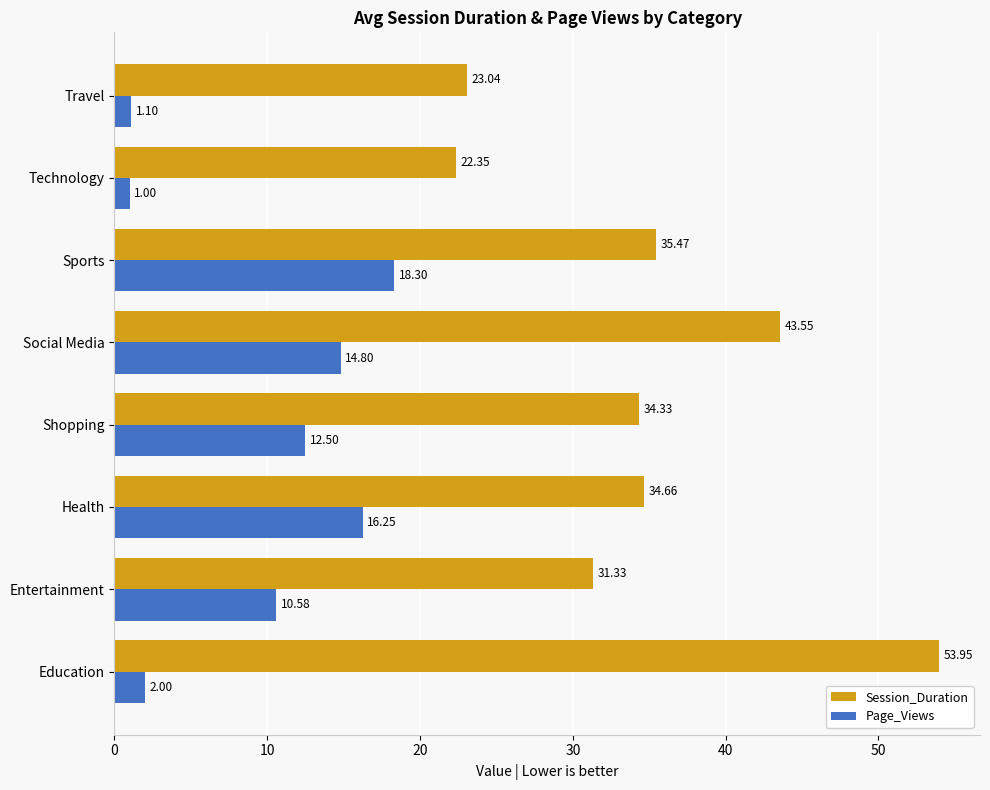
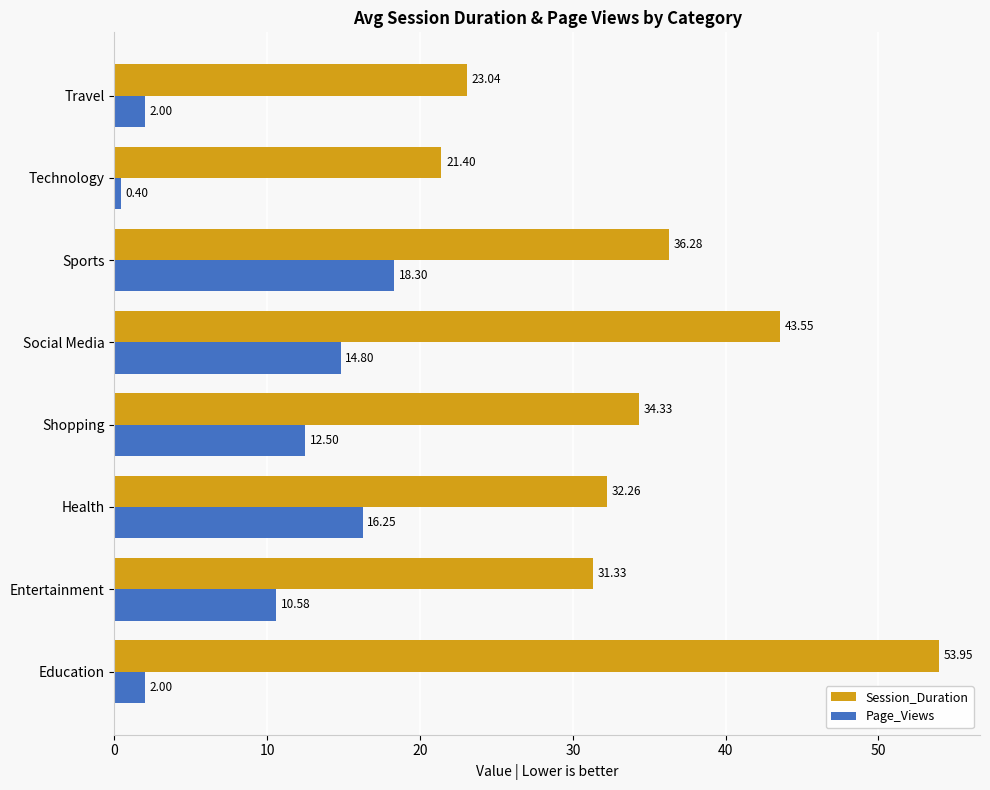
Page_Views, Travel: 1.10 -> 2.00
Session_Duration, Technology: 22.35 -> 21.40
Page_Views, Technology: 1.00 -> 0.40
Session_Duration, Sports: 35.47 -> 36.28
Session_Duration, Health: 34.66 -> 32.26
